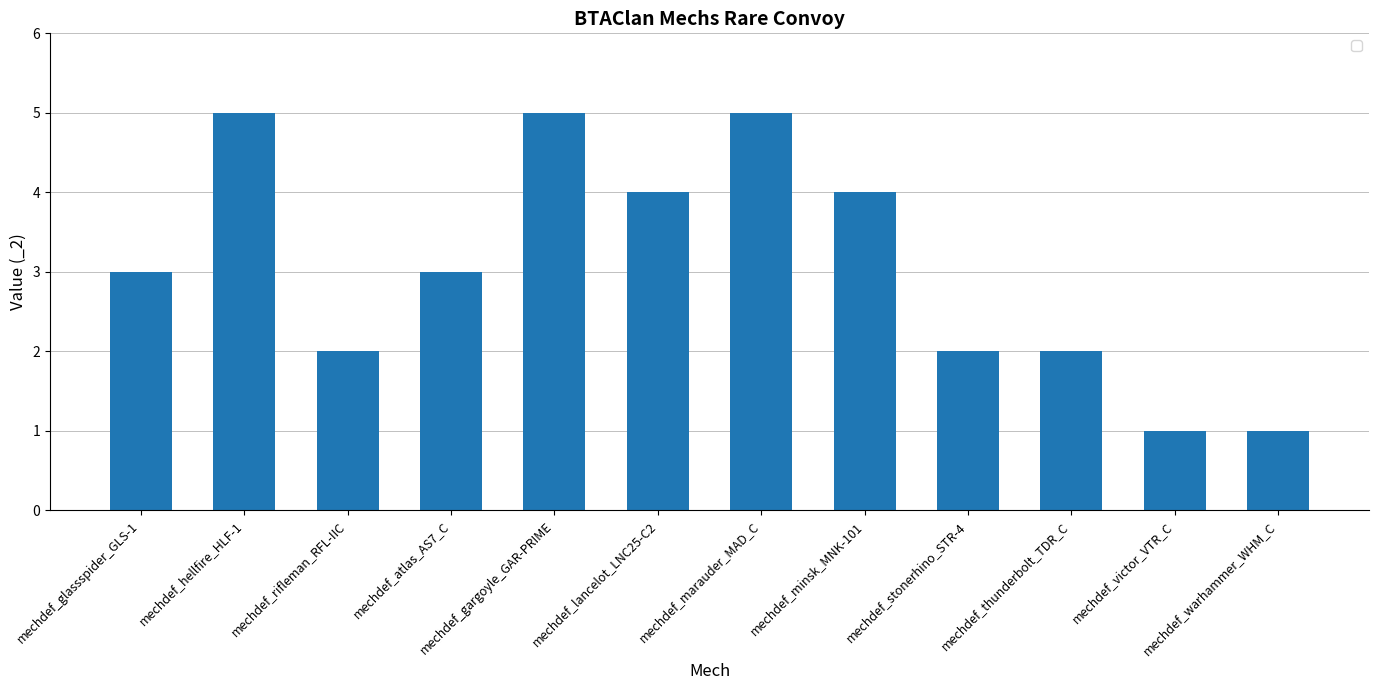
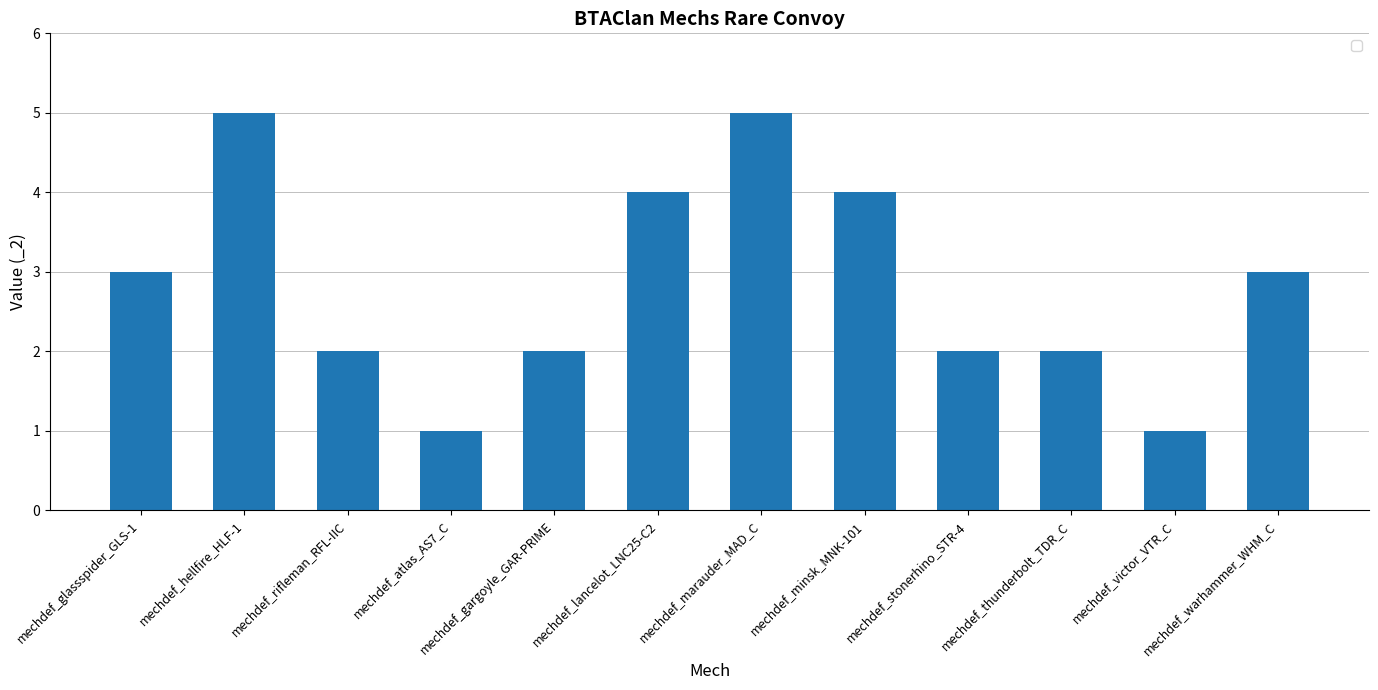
mechdef_atlas_AS7_C: 3 -> 1
mechdef_gargoyle_GAR-PRIME: 5 -> 2
mechdef_warhammer_WHM_C: 1 -> 3
